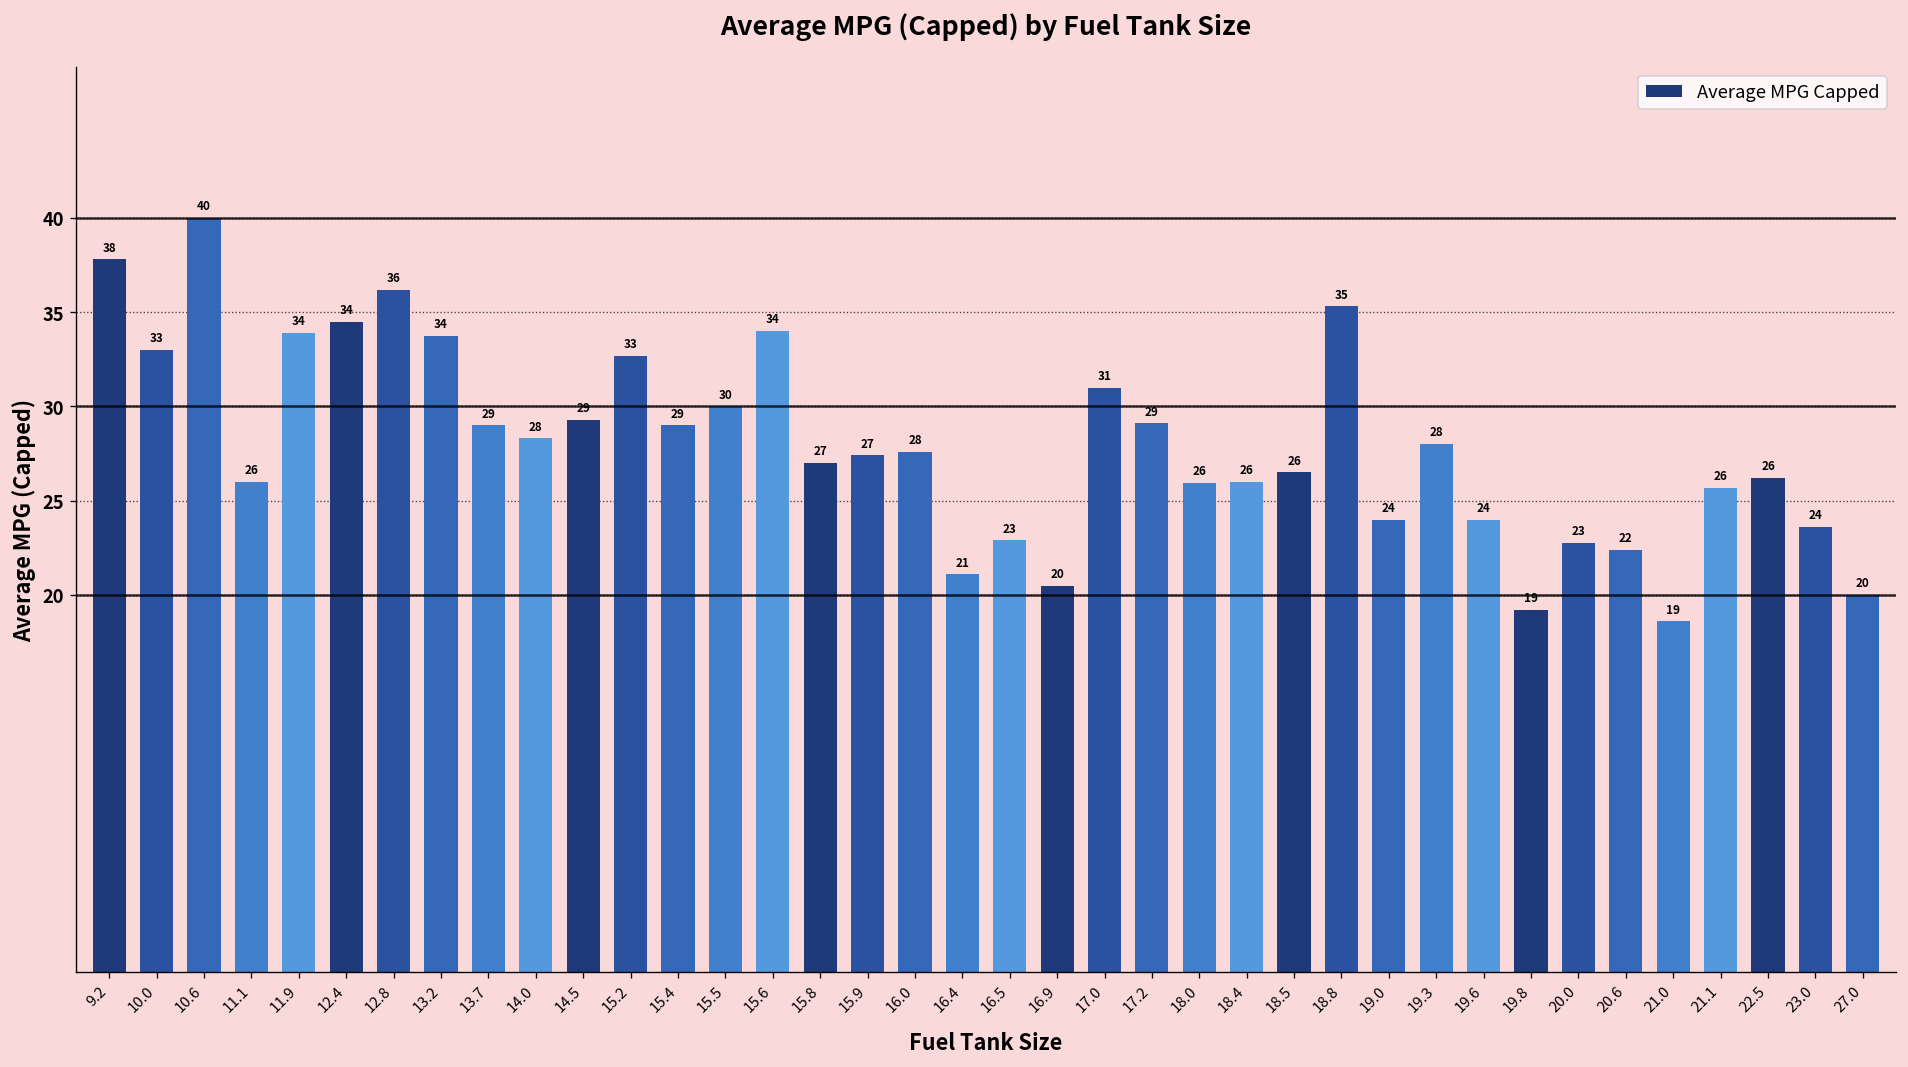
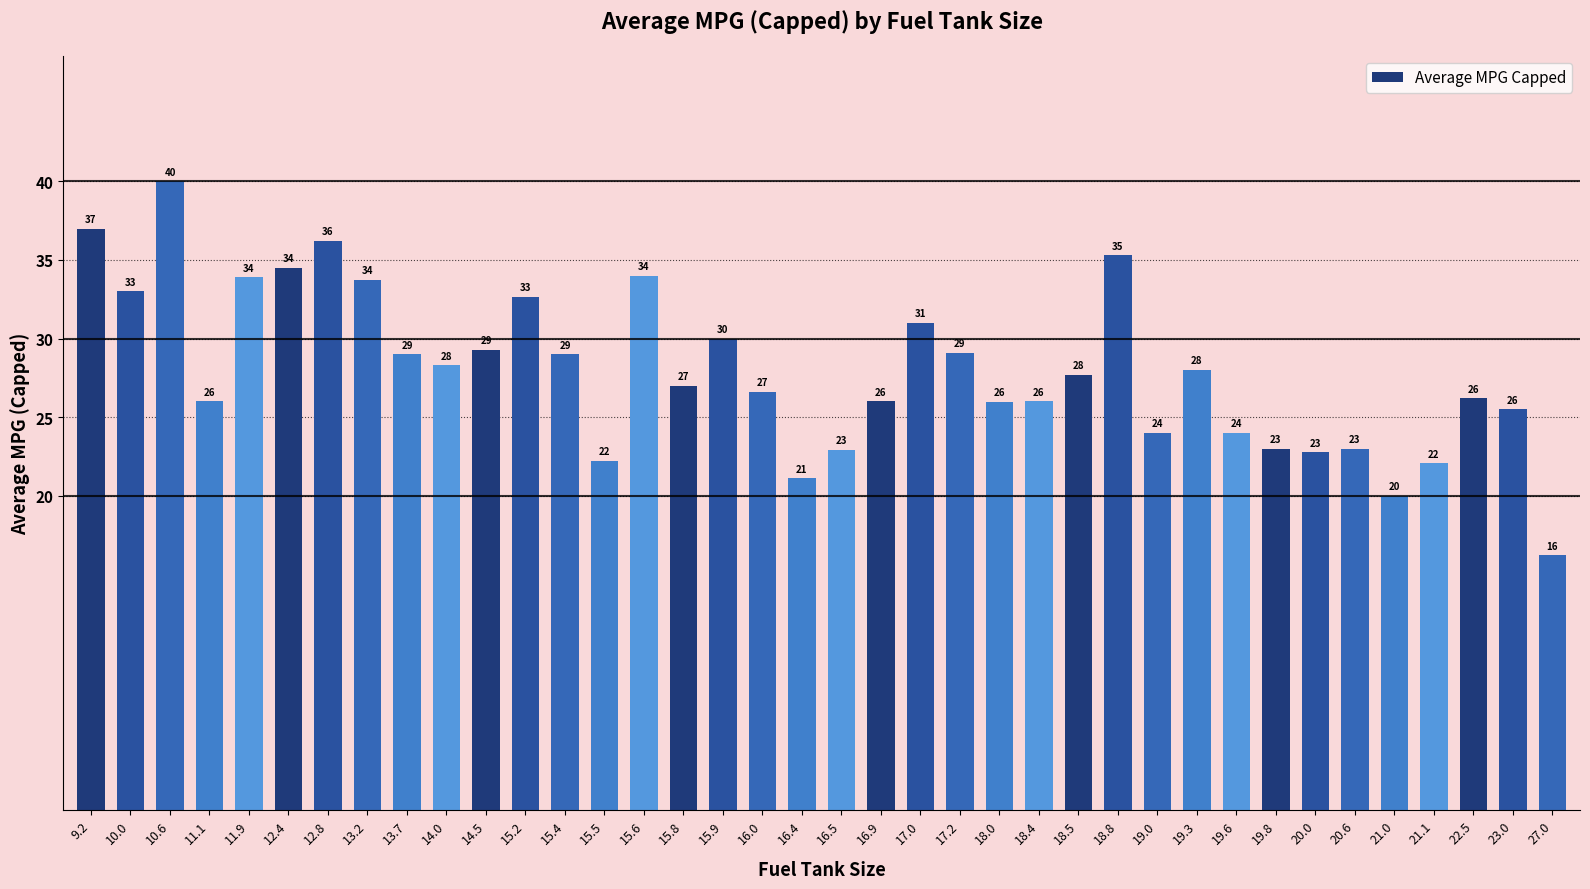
9.2: 38 -> 37
15.5: 30 -> 22
15.9: 27 -> 30
16.0: 28 -> 27
16.9: 20 -> 26
18.5: 26 -> 28
19.8: 19 -> 23
20.6: 22 -> 23
21.0: 19 -> 20
21.1: 26 -> 22
23.0: 24 -> 26
27.0: 20 -> 16
